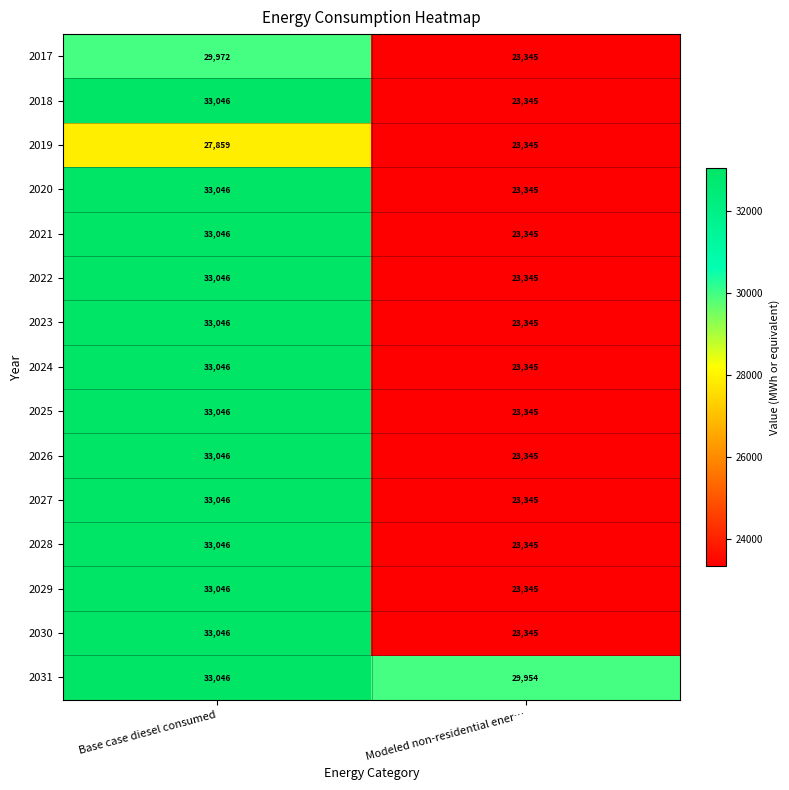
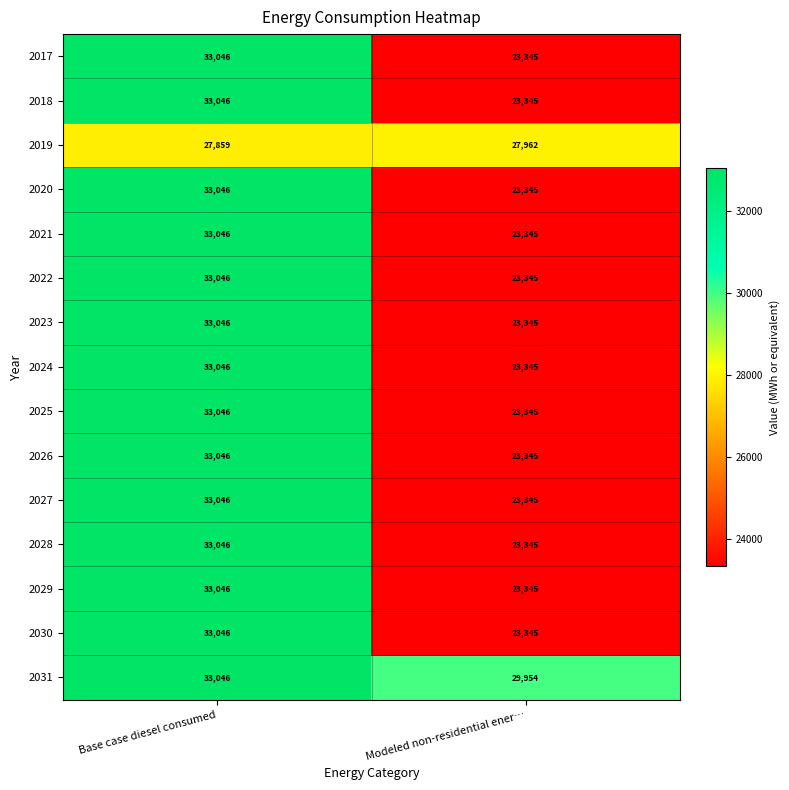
2017, Base case diesel consumed: 29,972 -> 33,046
2019, Modeled non-residential ener…: 23,345 -> 27,962
